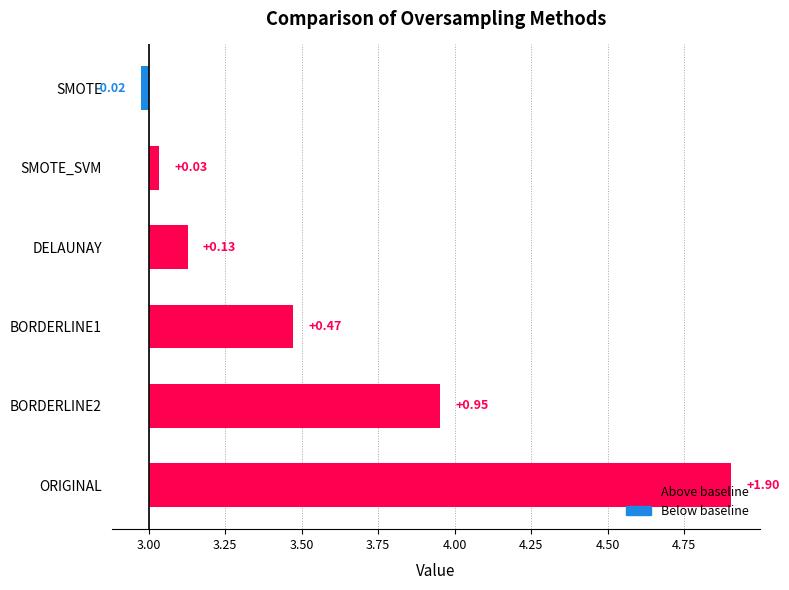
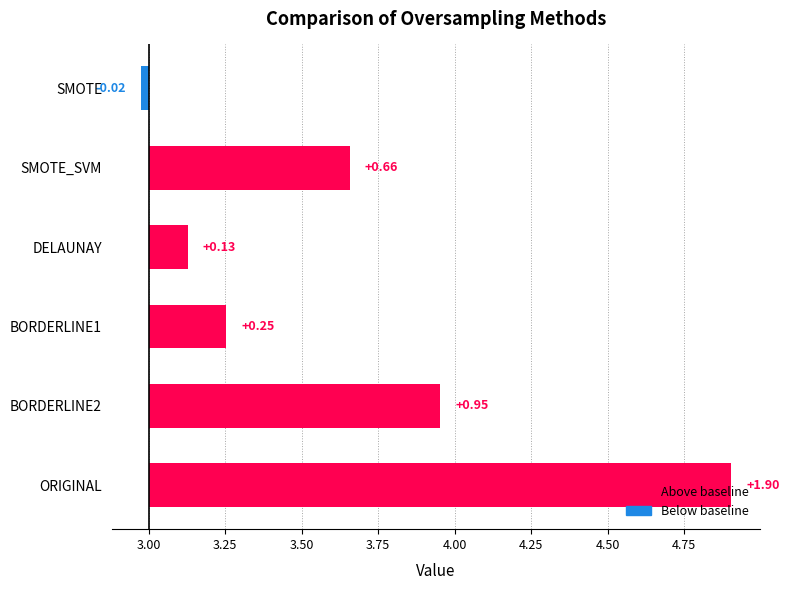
SMOTE_SVM: +0.03 -> +0.66
BORDERLINE1: +0.47 -> +0.25
